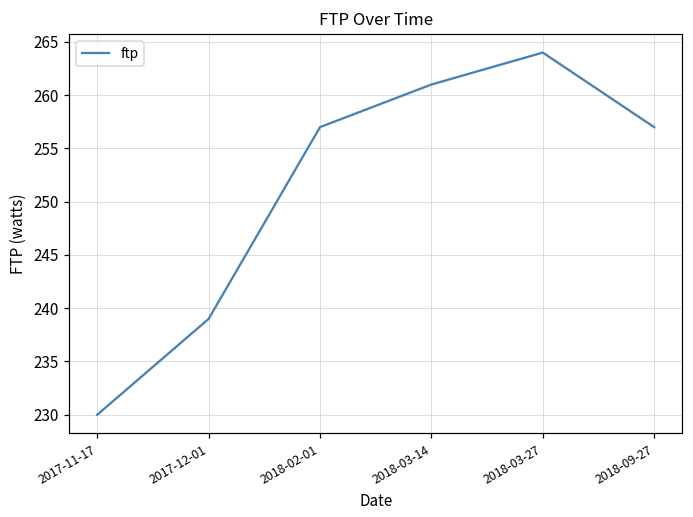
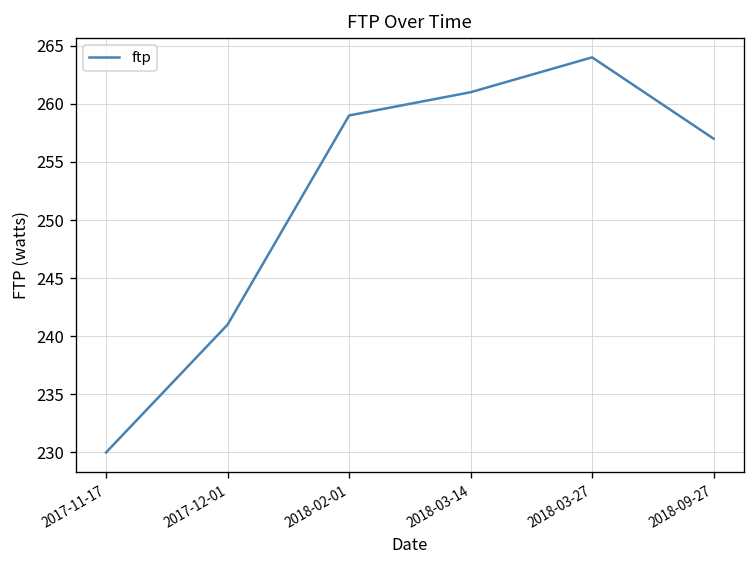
2017-12-01: 239 -> 241
2018-02-01: 257 -> 259
